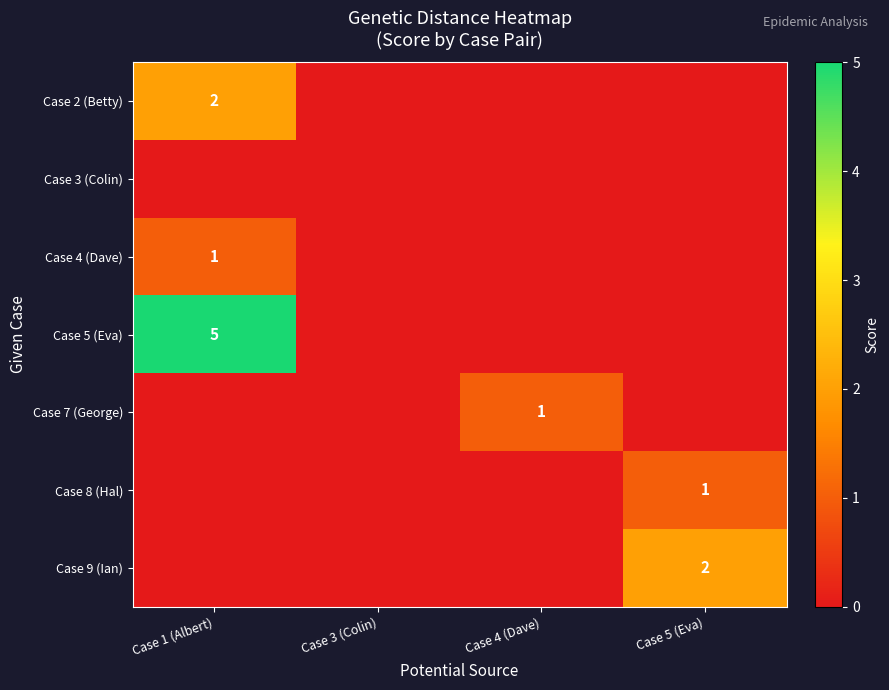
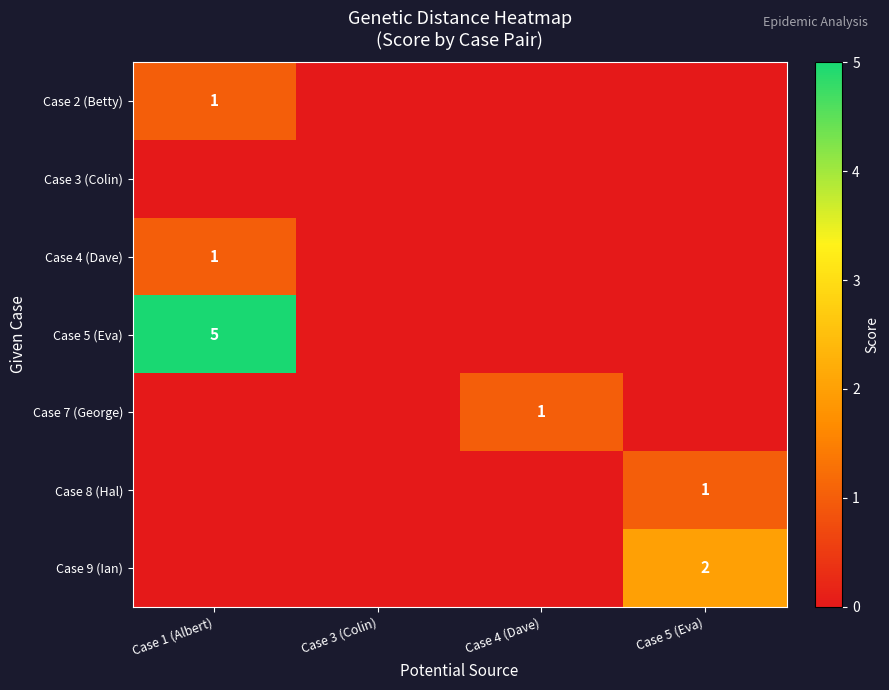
Case 2 (Betty), Case 1 (Albert): 2 -> 1
